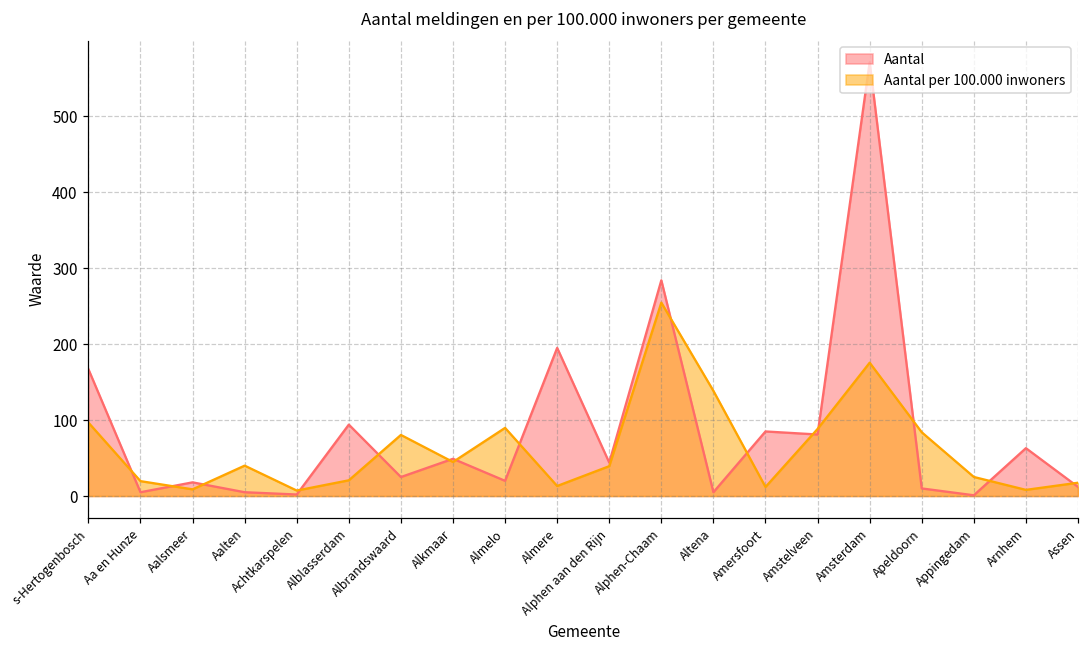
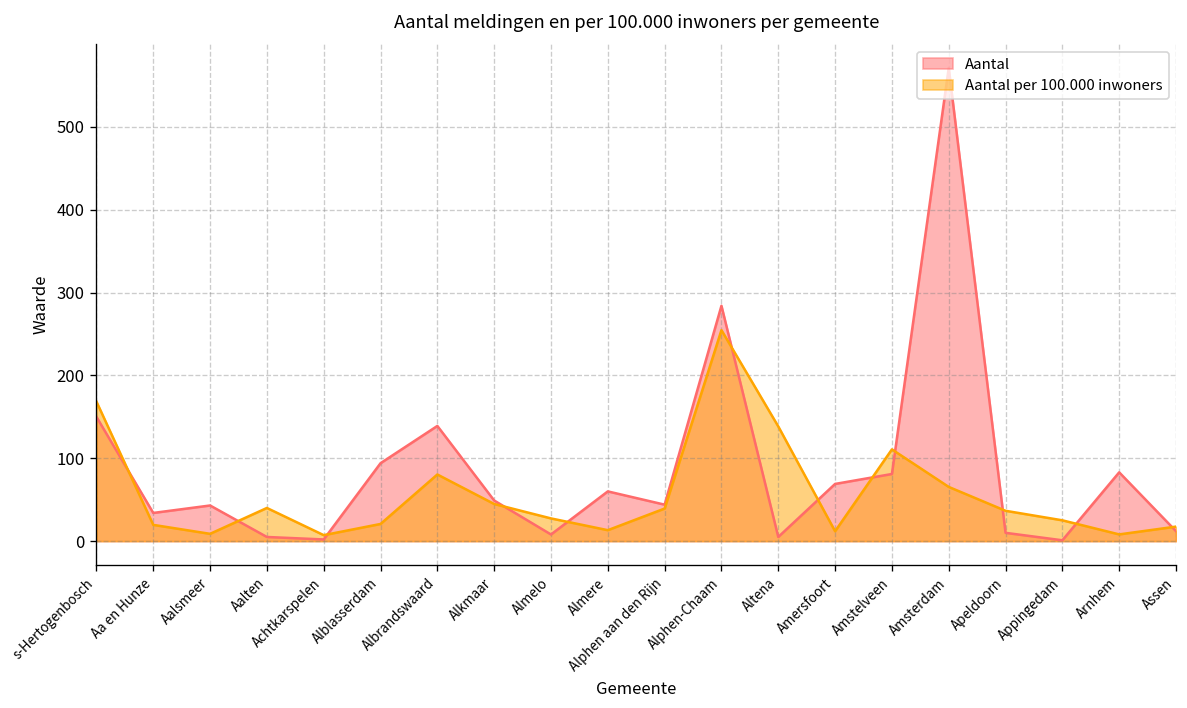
Aantal, s-Hertogenbosch: 170 -> 150
Aantal per 100.000 inwoners, s-Hertogenbosch: 100 -> 170
Aantal, Aa en Hunze: 10 -> 30
Aantal, Aalsmeer: 20 -> 40
Aantal, Albrandswaard: 30 -> 140
Aantal, Almelo: 20 -> 10
Aantal per 100.000 inwoners, Almelo: 90 -> 30
Aantal, Almere: 200 -> 60
Aantal, Amersfoort: 90 -> 70
Aantal per 100.000 inwoners, Amstelveen: 90 -> 110
Aantal per 100.000 inwoners, Amsterdam: 180 -> 70
Aantal per 100.000 inwoners, Apeldoorn: 80 -> 40
Aantal, Arnhem: 60 -> 80
